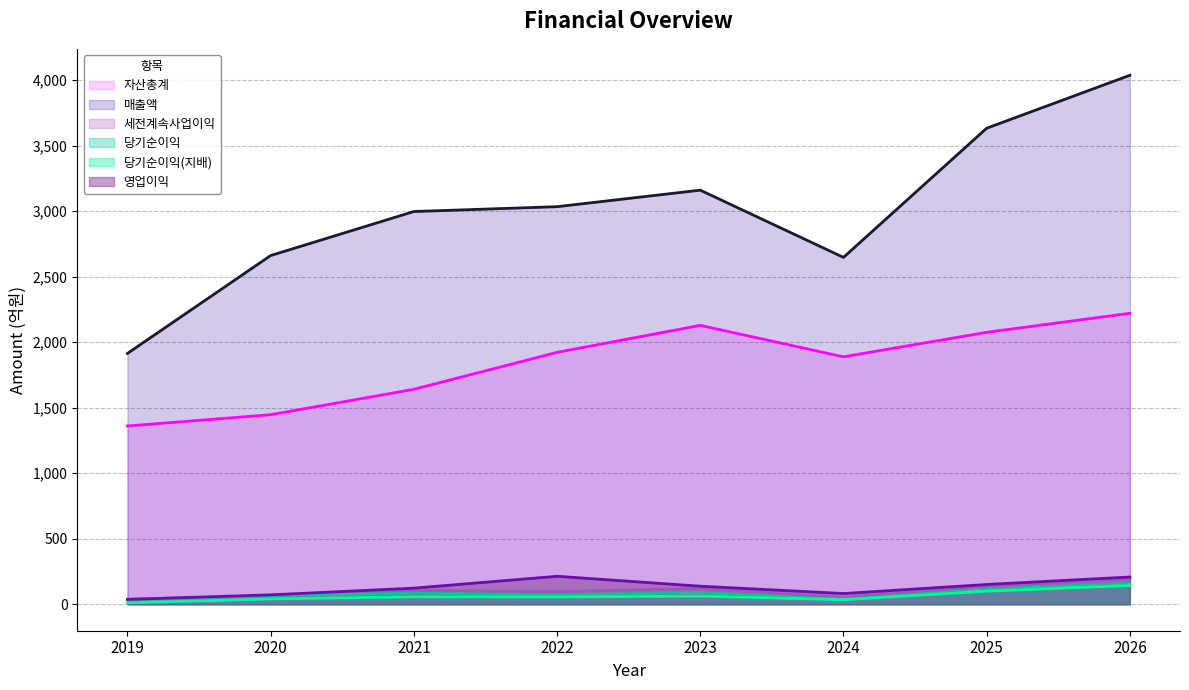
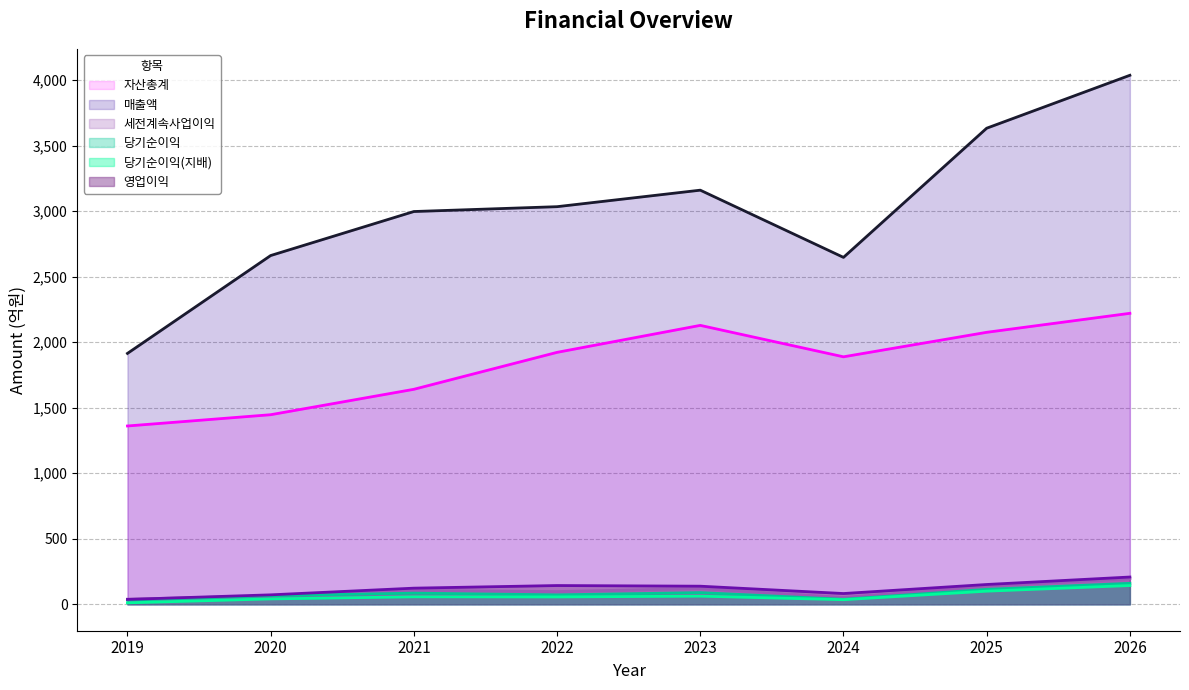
영업이익, 2022: 210 -> 140
